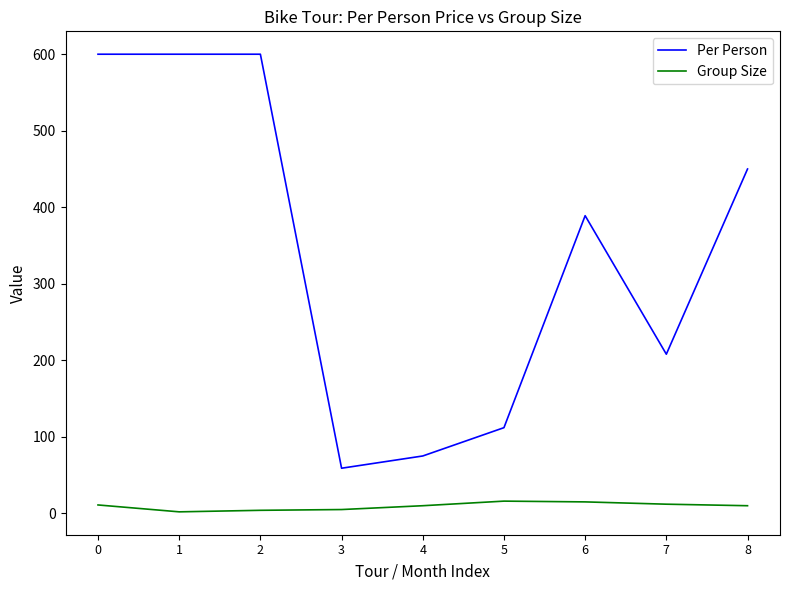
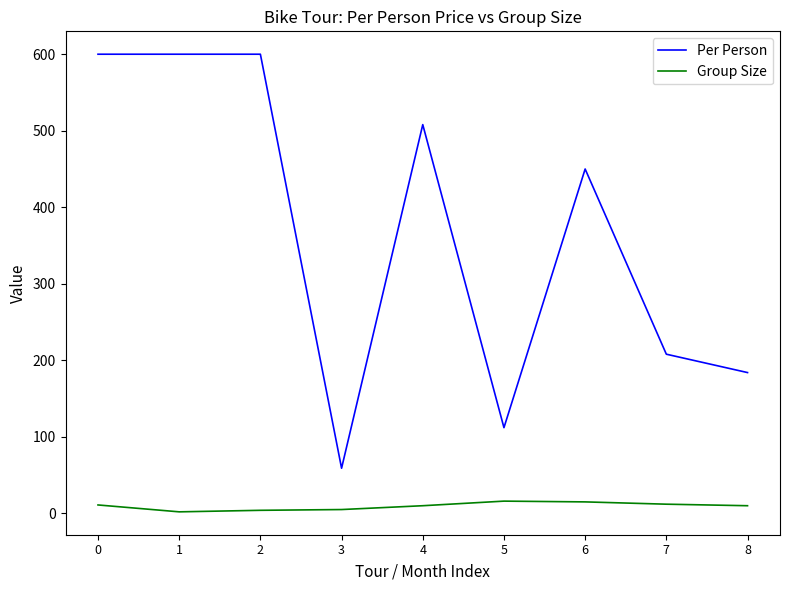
Per Person, 4: 80 -> 510
Per Person, 6: 390 -> 450
Per Person, 8: 450 -> 180
